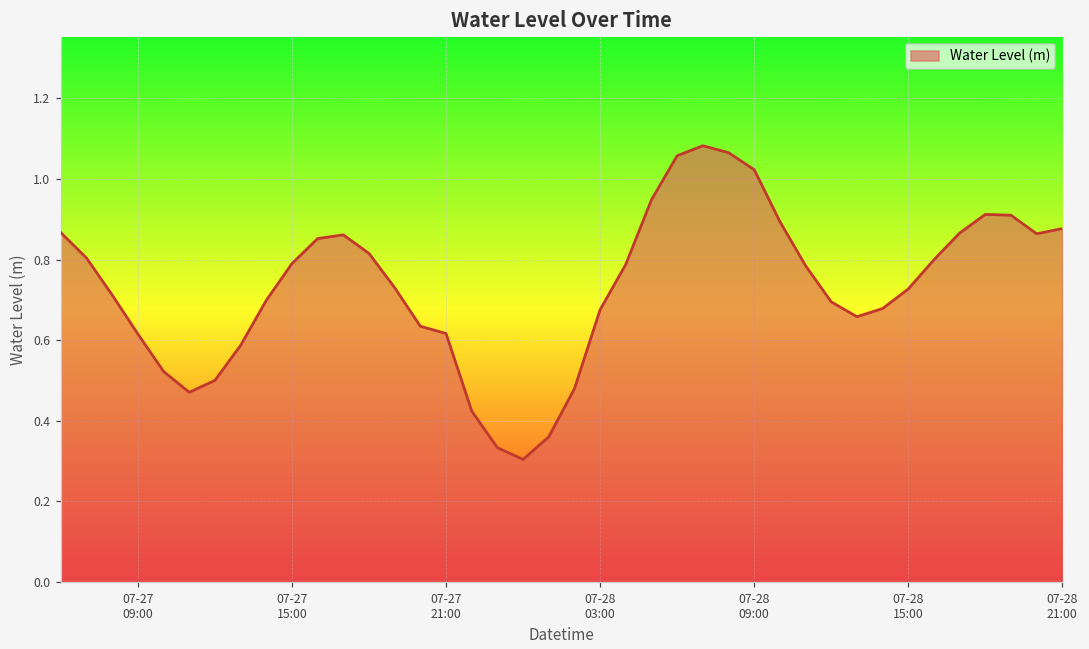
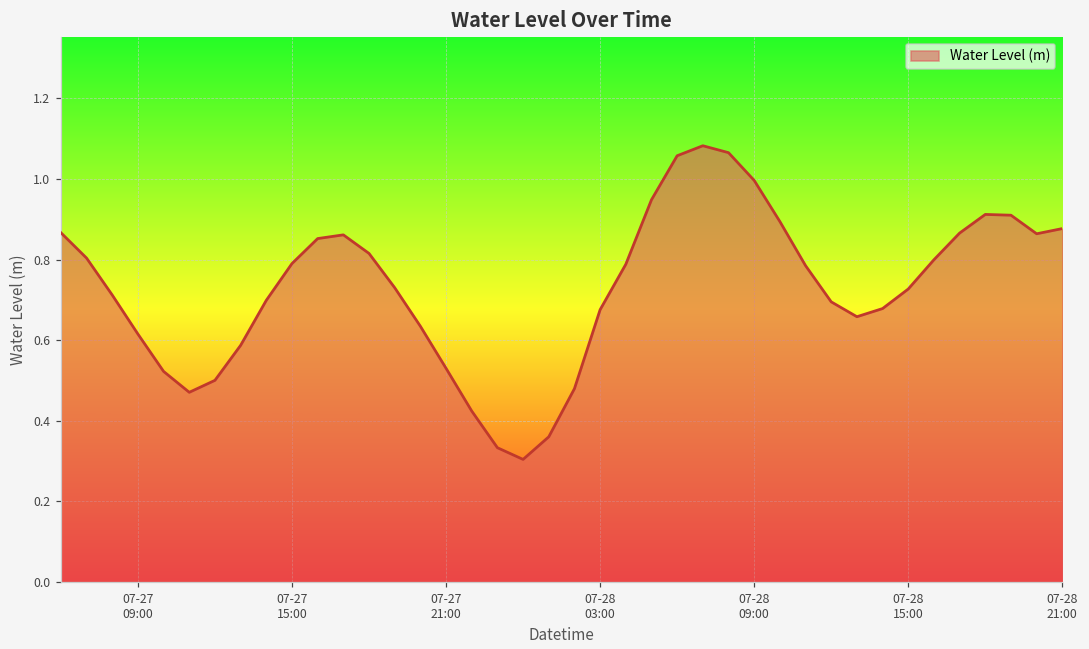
07-27 21:00: 0.62 -> 0.53
07-28 09:00: 1.02 -> 1.00
